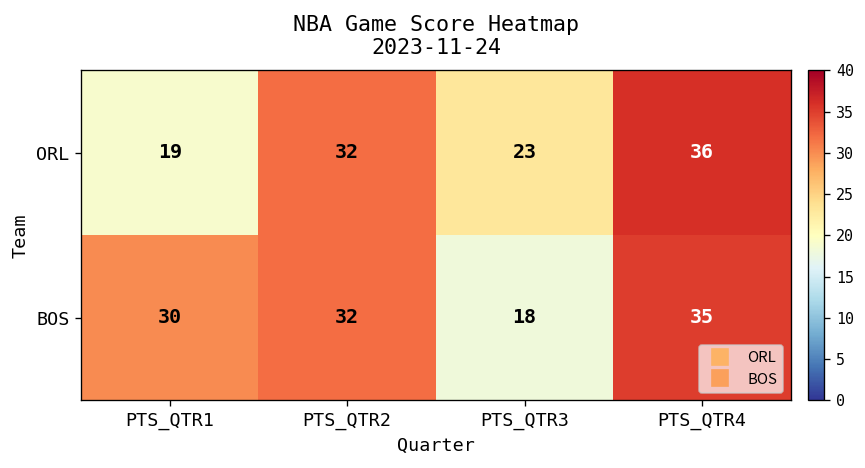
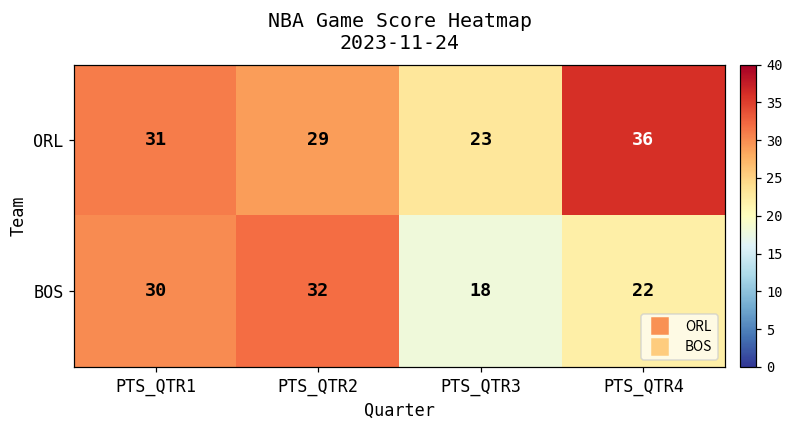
ORL, PTS_QTR1: 19 -> 31
ORL, PTS_QTR2: 32 -> 29
BOS, PTS_QTR4: 35 -> 22
